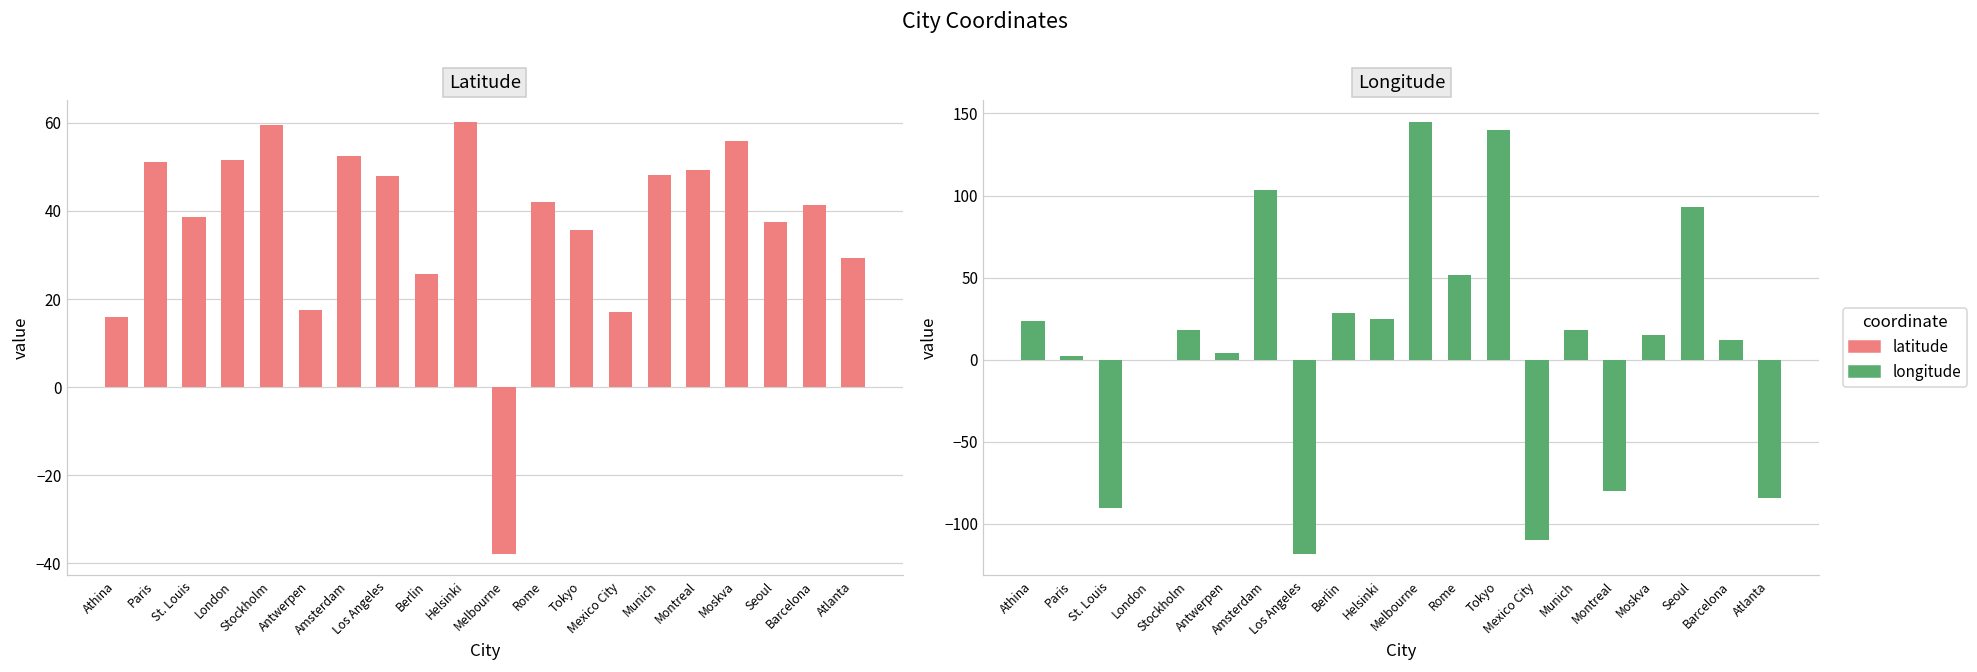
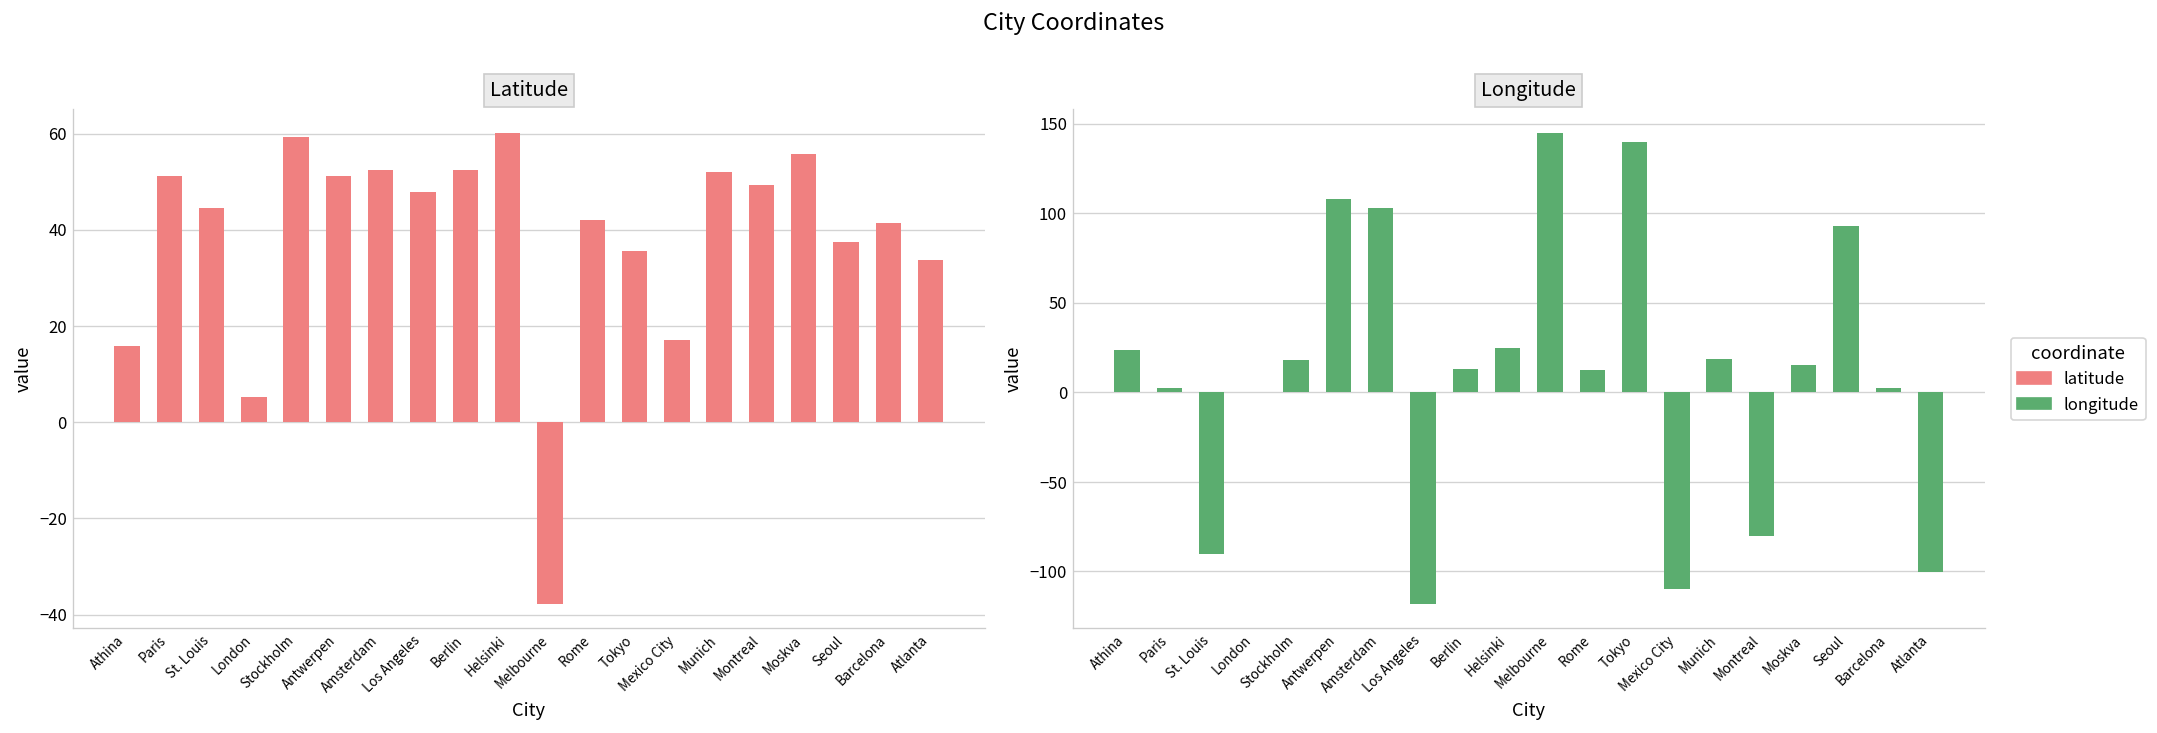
Latitude, St. Louis: 39 -> 45
Latitude, London: 52 -> 5
Latitude, Antwerpen: 17 -> 51
Latitude, Berlin: 26 -> 53
Latitude, Munich: 48 -> 52
Latitude, Atlanta: 29 -> 34
Longitude, Antwerpen: 4 -> 108
Longitude, Berlin: 28 -> 13
Longitude, Rome: 51 -> 12
Longitude, Barcelona: 12 -> 2
Longitude, Atlanta: -84 -> -101
